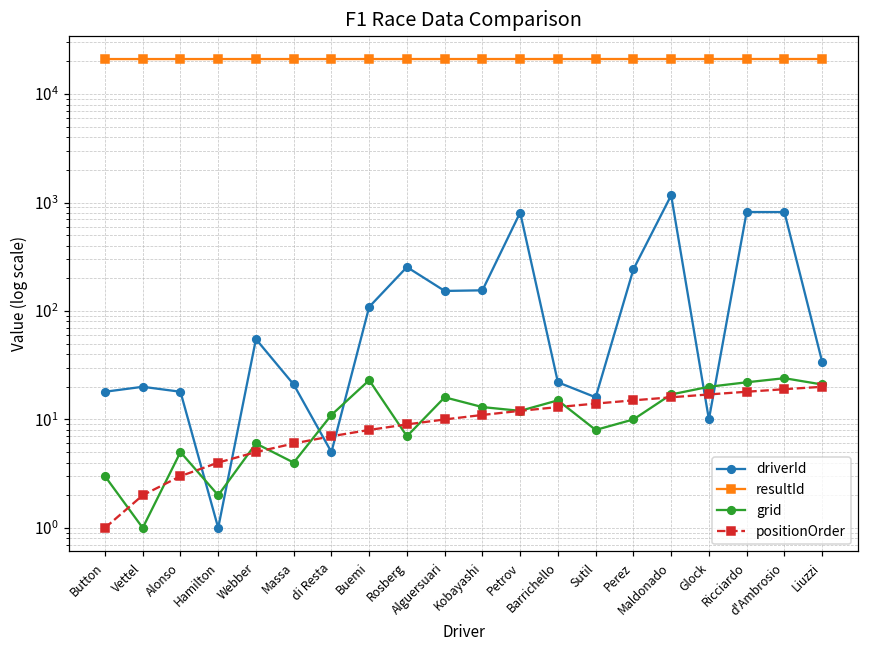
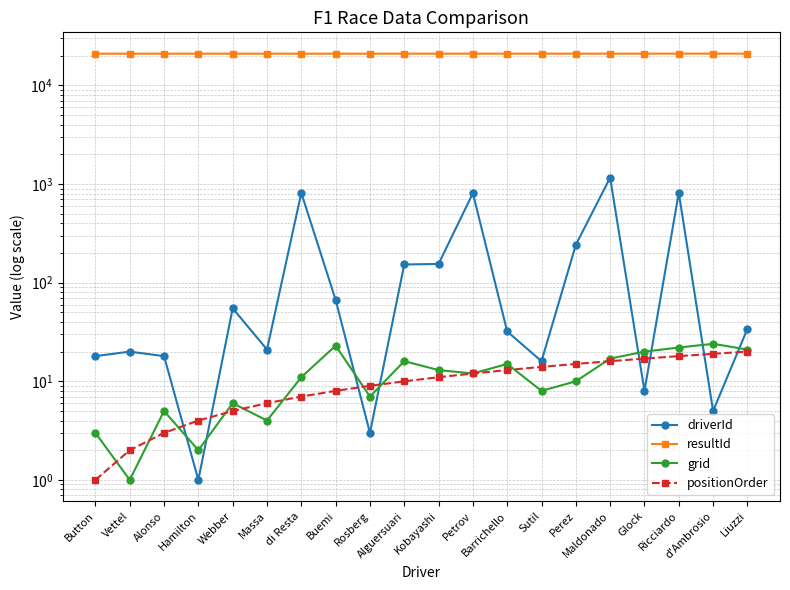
driverId, di Resta: 5 -> 800
driverId, Buemi: 110 -> 70
driverId, Rosberg: 250 -> 3
driverId, Barrichello: 22 -> 32
driverId, Glock: 10 -> 8
driverId, d'Ambrosio: 800 -> 5
